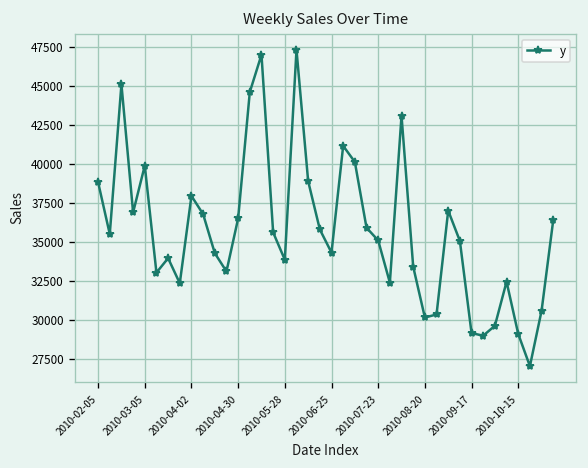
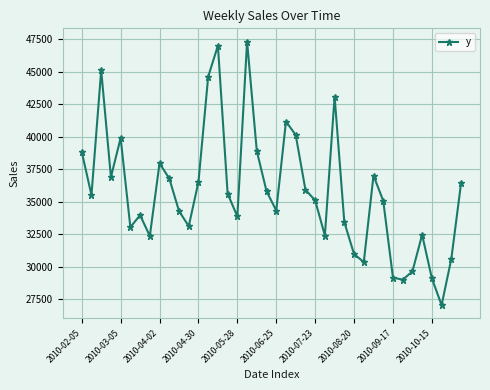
2010-08-20: 30200 -> 31000
